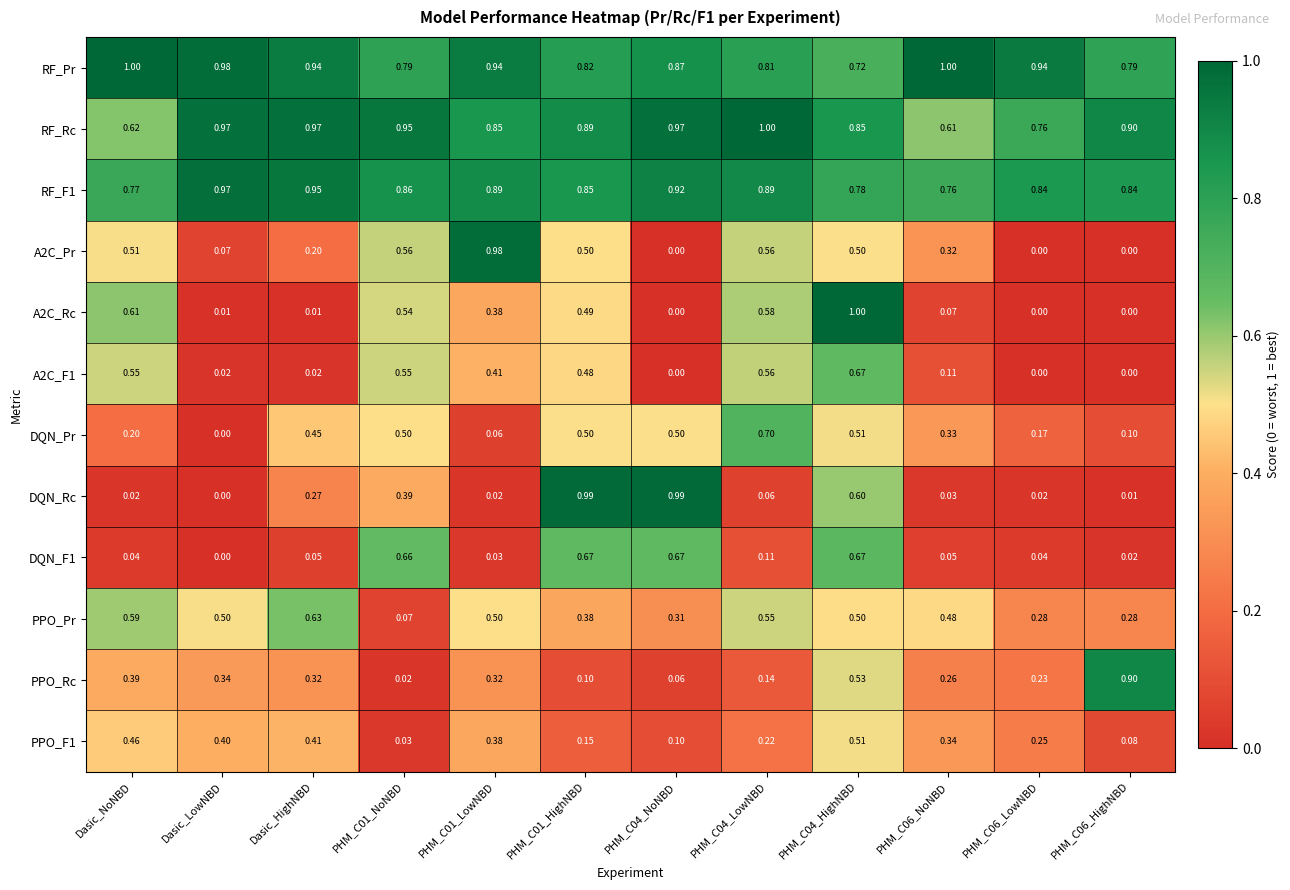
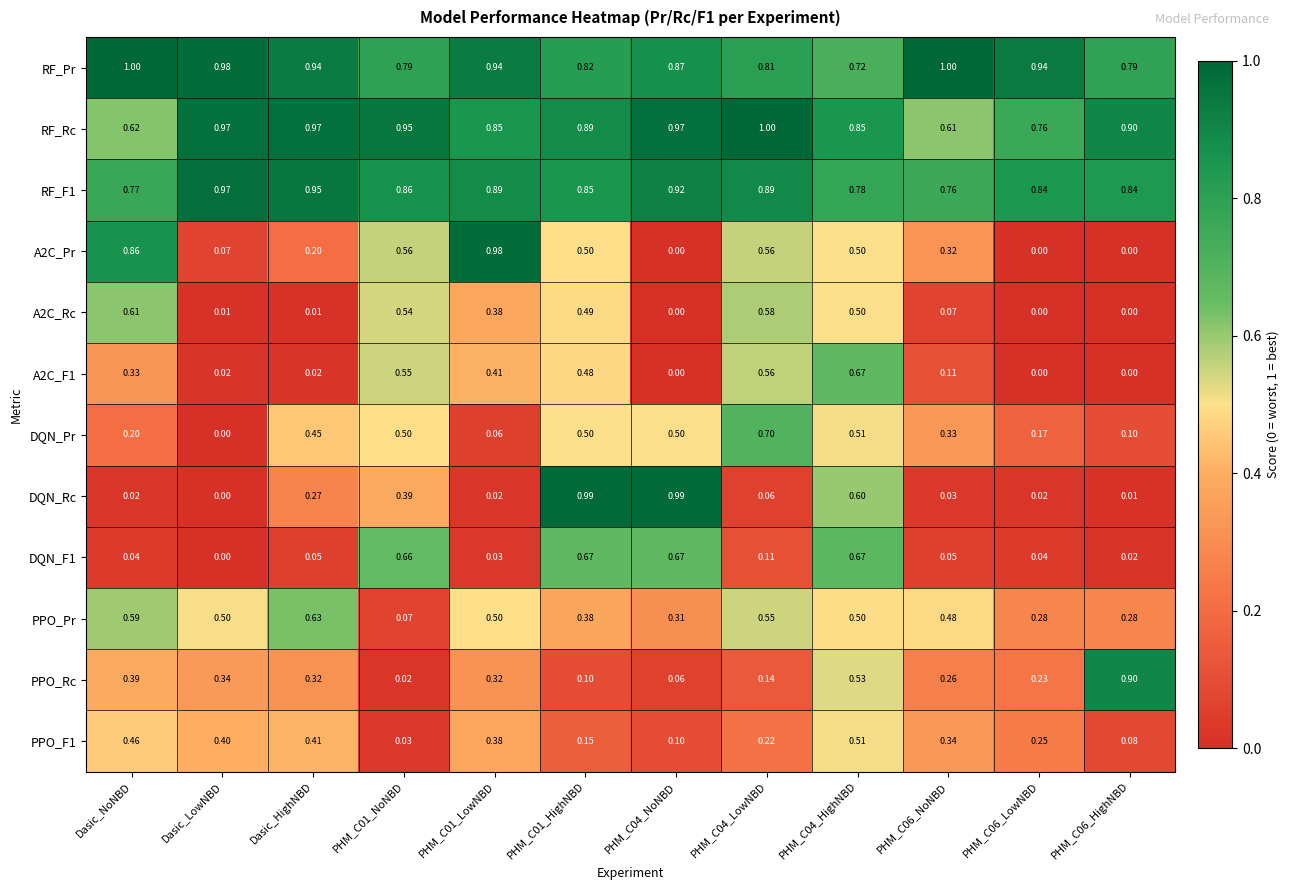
A2C_Pr, Dasic_NoNBD: 0.51 -> 0.86
A2C_Rc, PHM_C04_HighNBD: 1.00 -> 0.50
A2C_F1, Dasic_NoNBD: 0.55 -> 0.33
